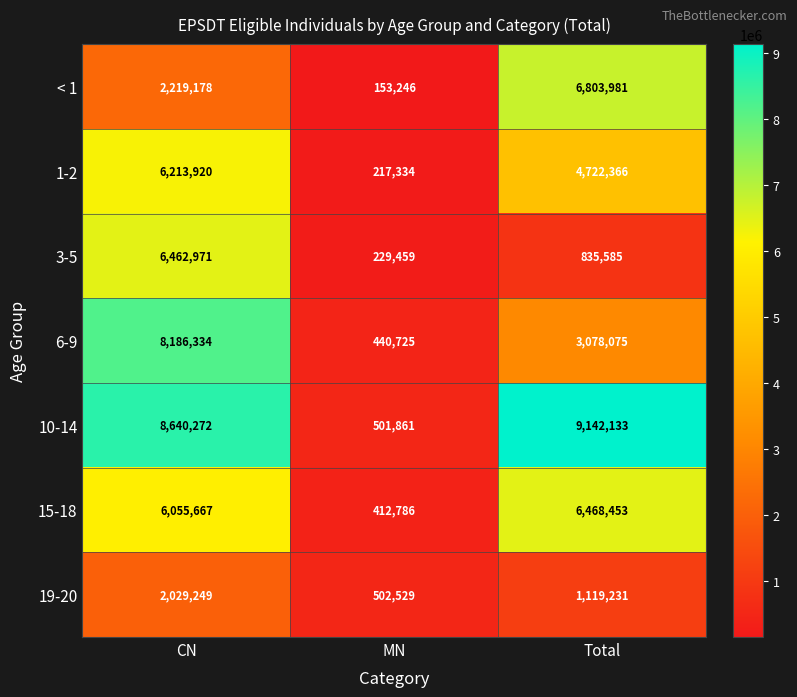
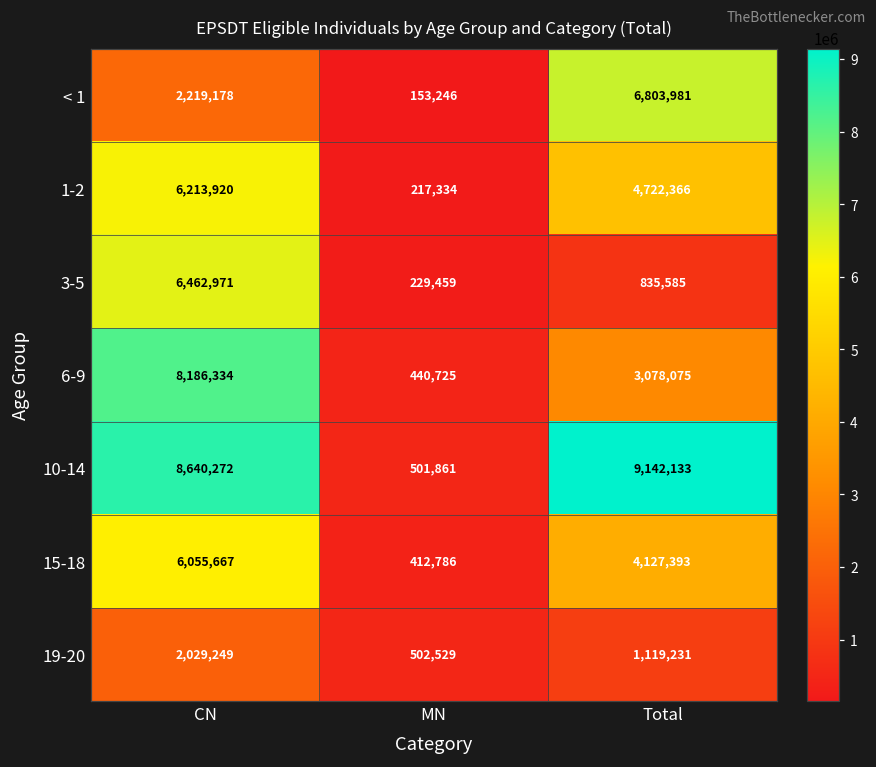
15-18, Total: 6,468,453 -> 4,127,393
